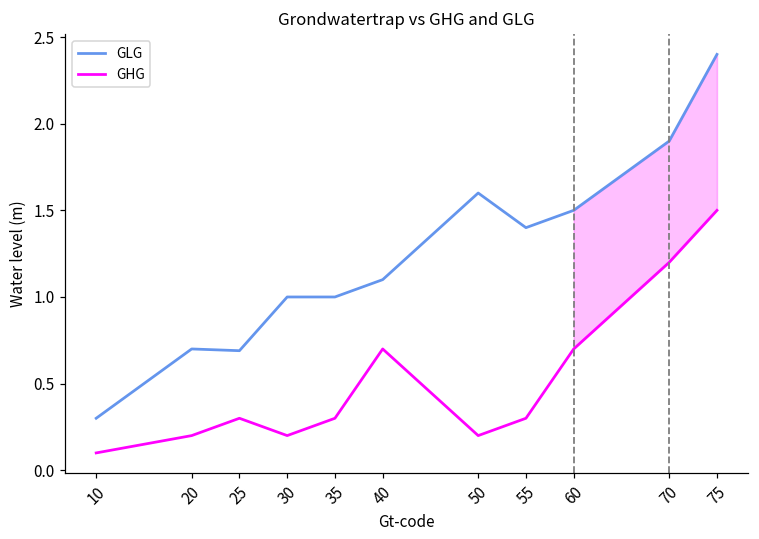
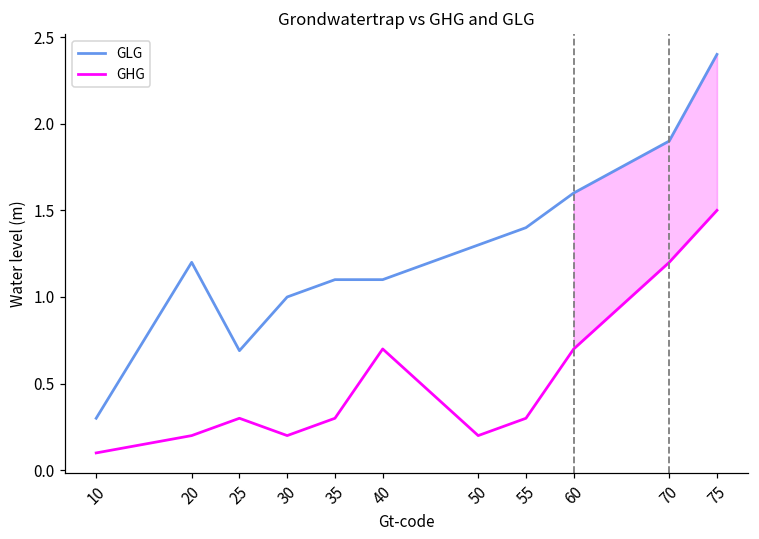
GLG, 20: 0.7 -> 1.2
GLG, 35: 1.0 -> 1.1
GLG, 50: 1.6 -> 1.3
GLG, 60: 1.5 -> 1.6
